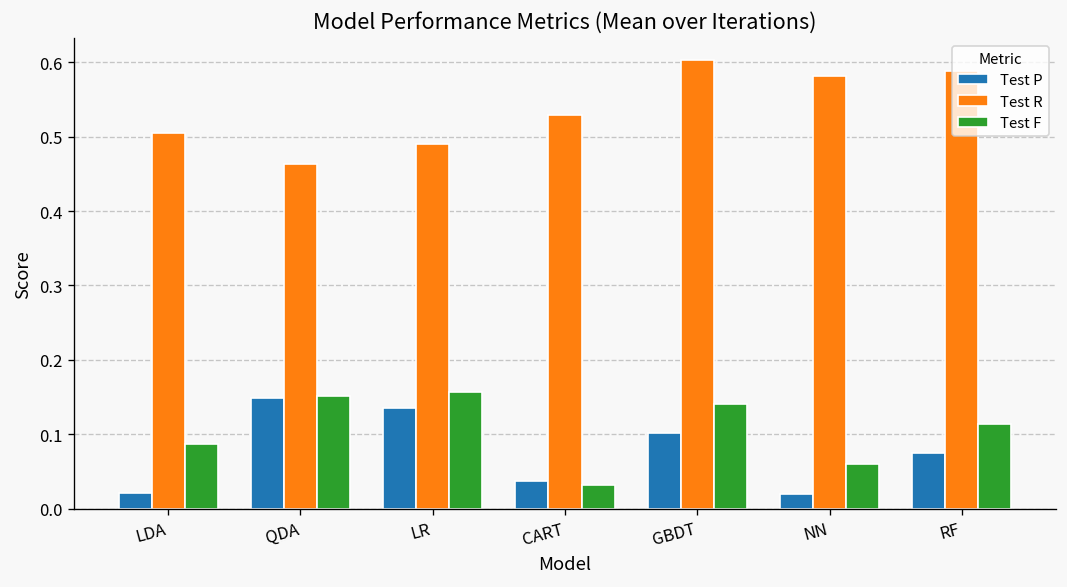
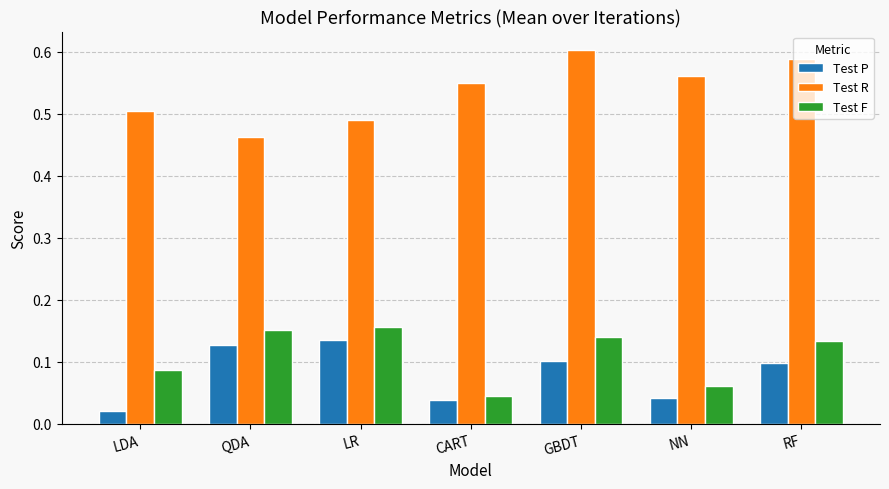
Test P, QDA: 0.15 -> 0.13
Test R, CART: 0.53 -> 0.55
Test F, CART: 0.03 -> 0.04
Test P, NN: 0.02 -> 0.04
Test R, NN: 0.58 -> 0.56
Test P, RF: 0.08 -> 0.10
Test F, RF: 0.11 -> 0.13
